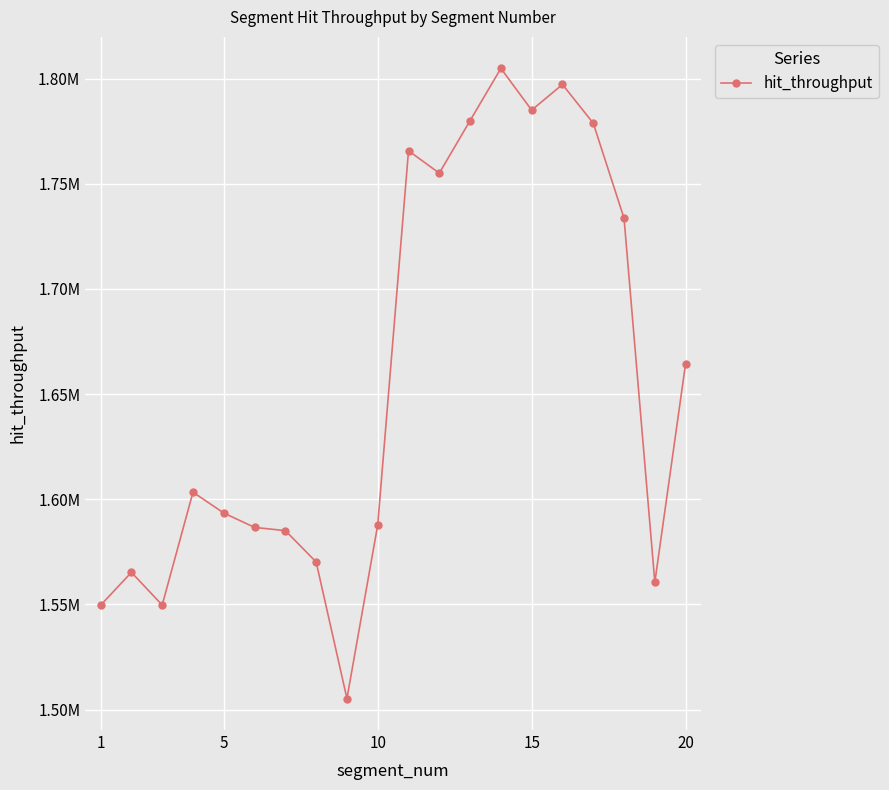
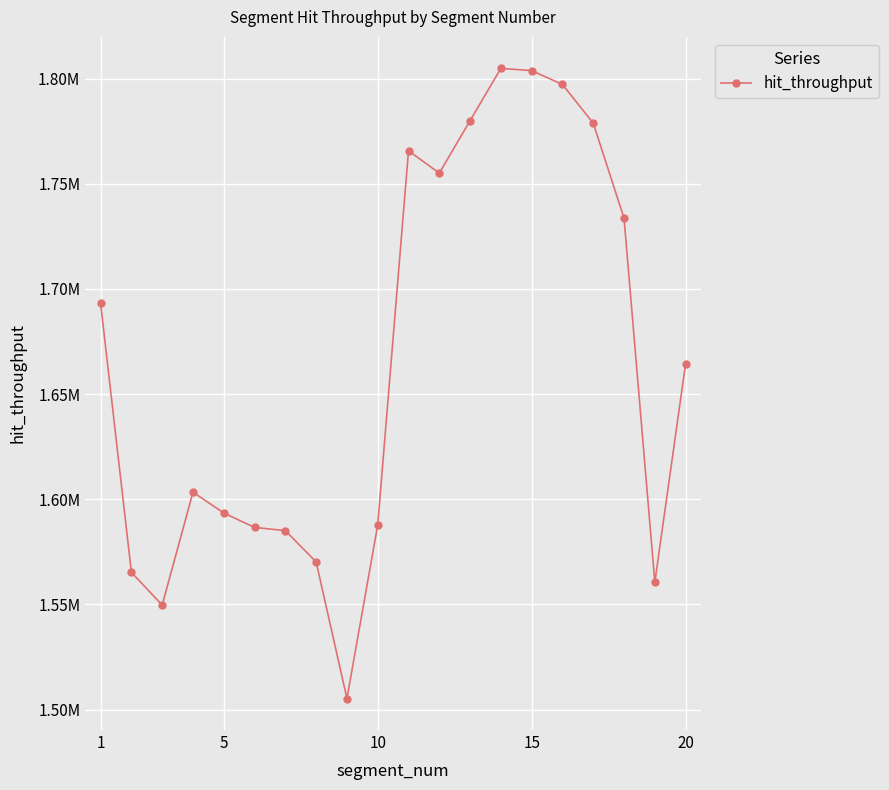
1: 1550000 -> 1693000
15: 1785000 -> 1804000
